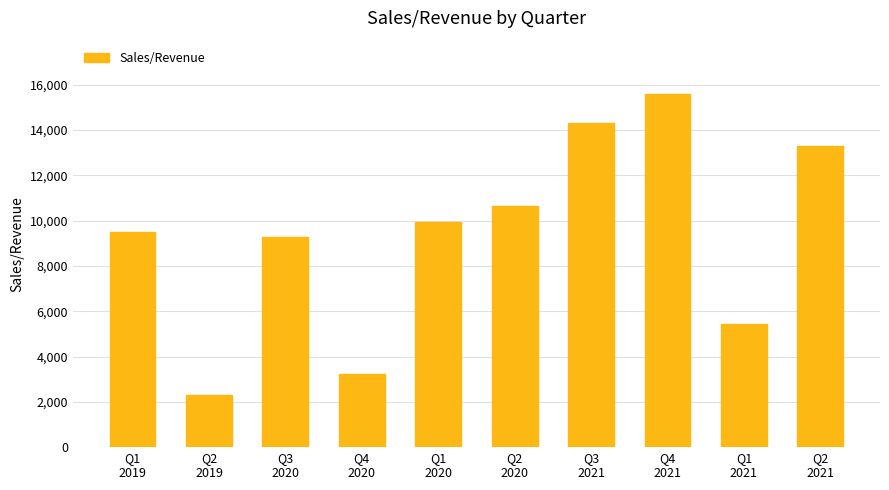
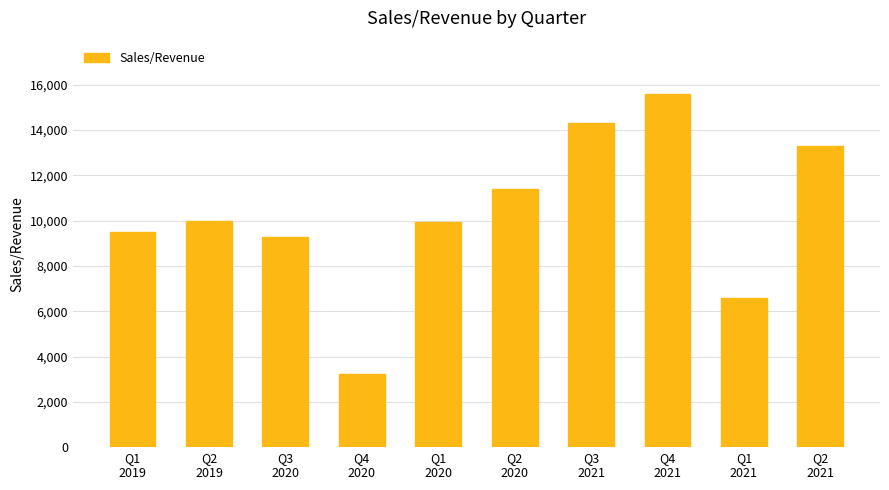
Q2 2019: 2,300 -> 10,000
Q2 2020: 10,600 -> 11,400
Q1 2021: 5,500 -> 6,600
